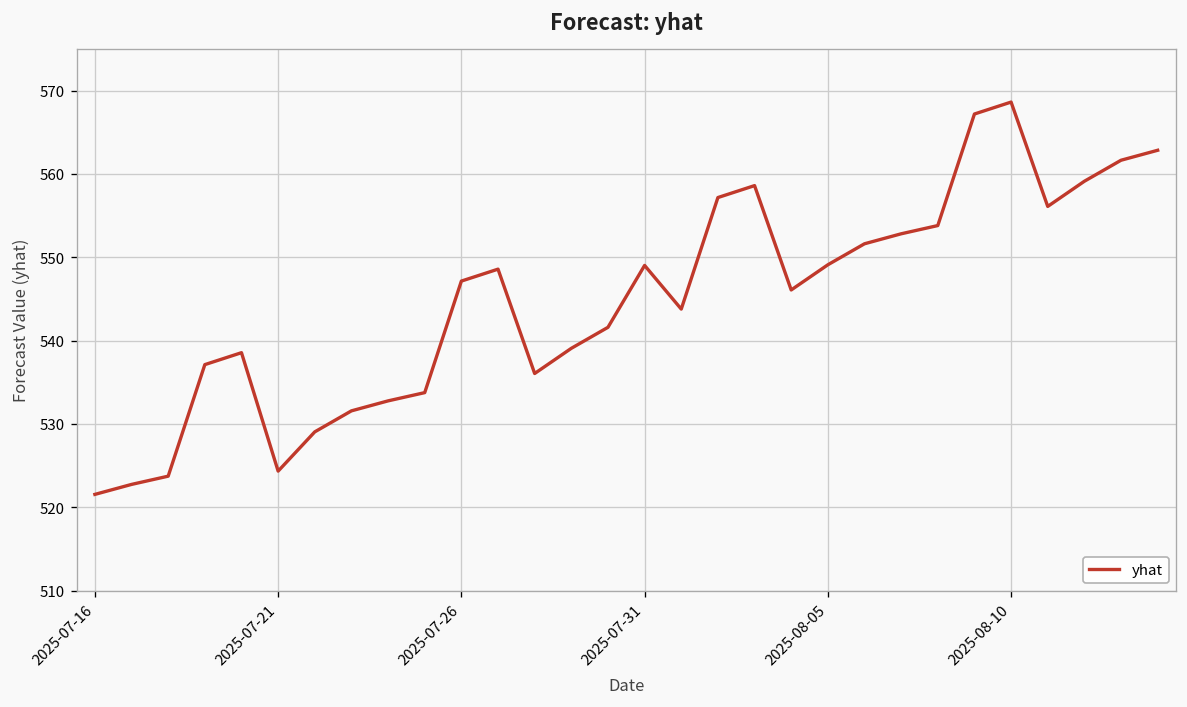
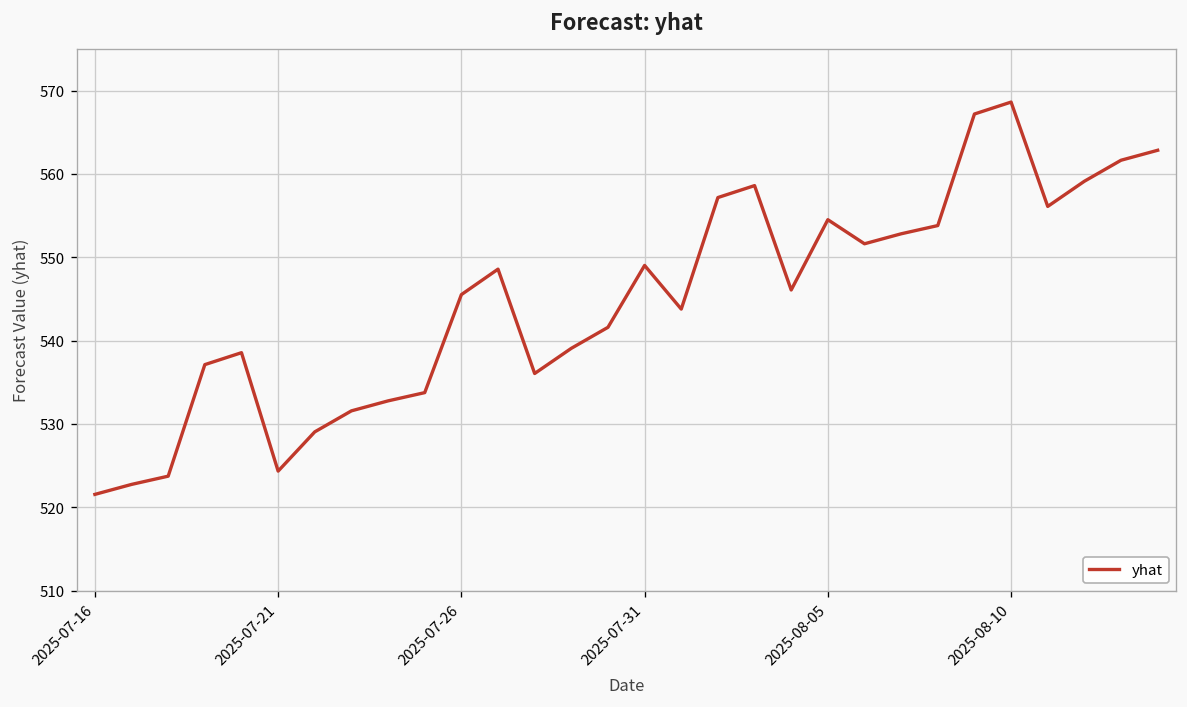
2025-07-26: 547 -> 546
2025-08-05: 549 -> 555
